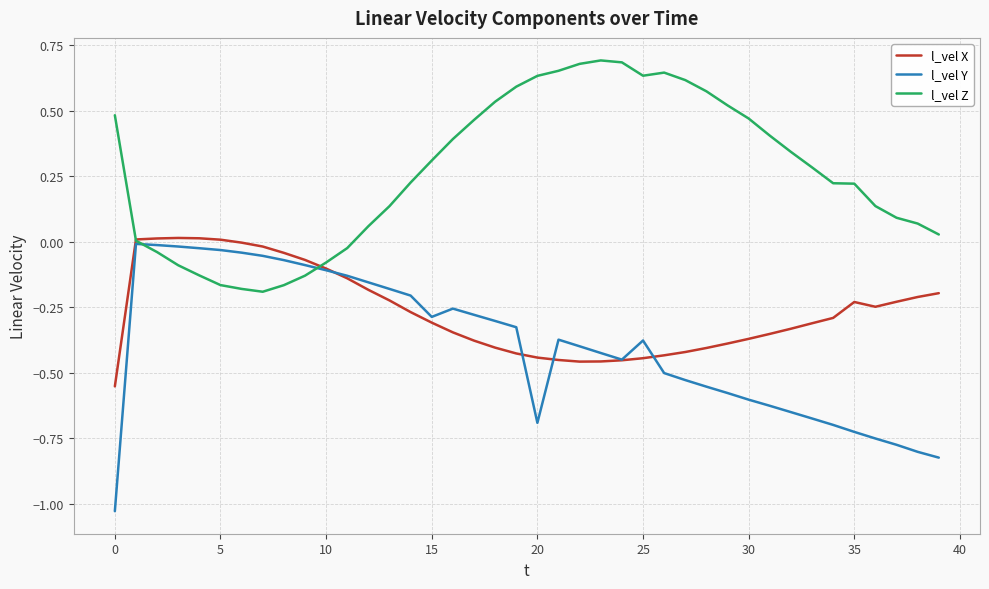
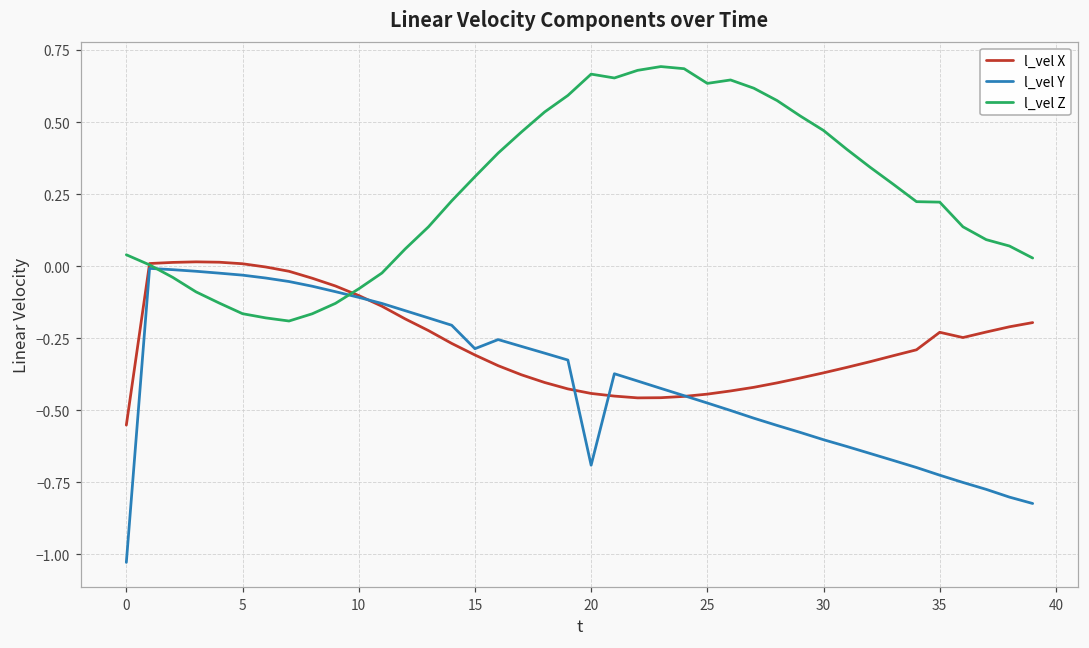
l_vel Z, 0: 0.48 -> 0.04
l_vel Z, 20: 0.63 -> 0.67
l_vel Y, 25: -0.38 -> -0.48
